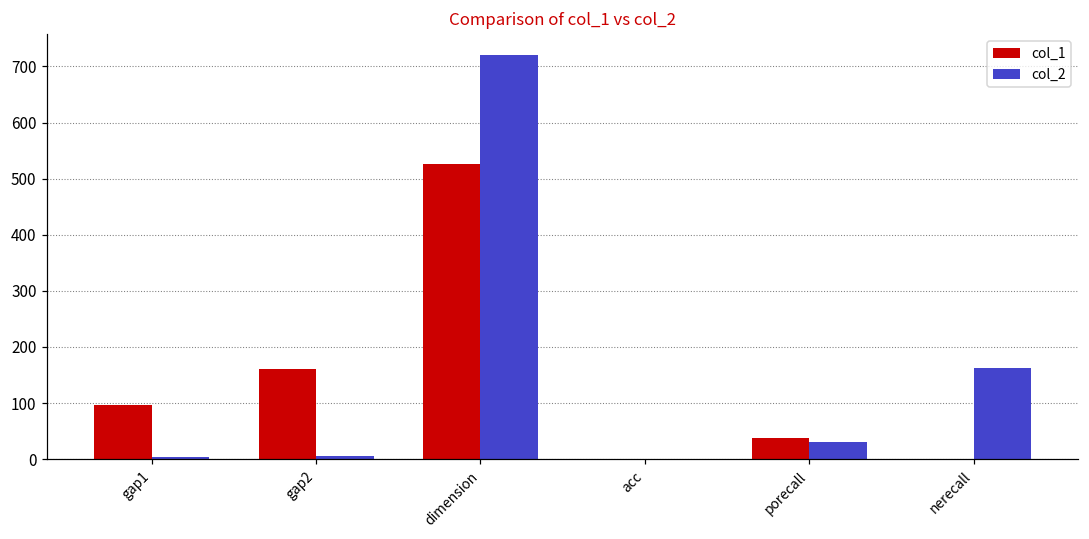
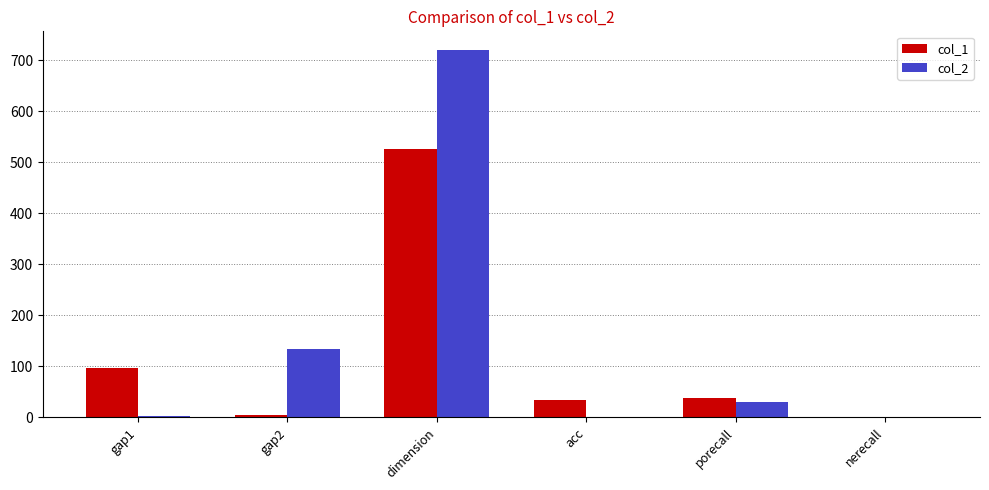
col_1, gap2: 160 -> 0
col_2, gap2: 10 -> 130
col_1, acc: 0 -> 30
col_2, nerecall: 160 -> 0
